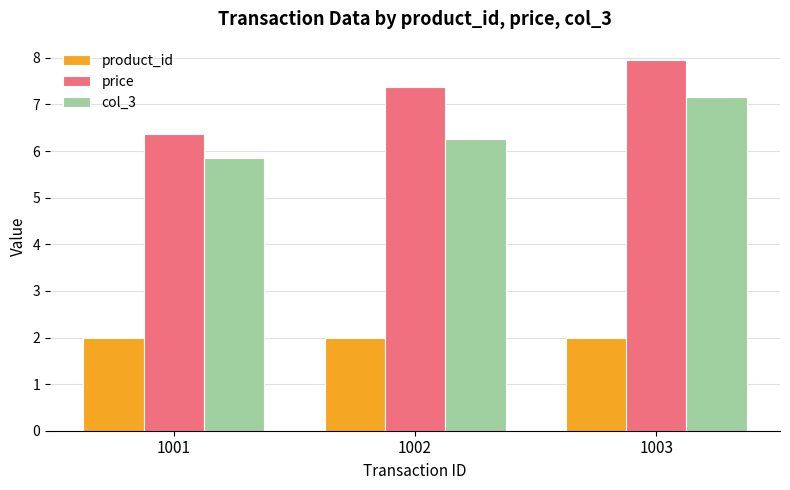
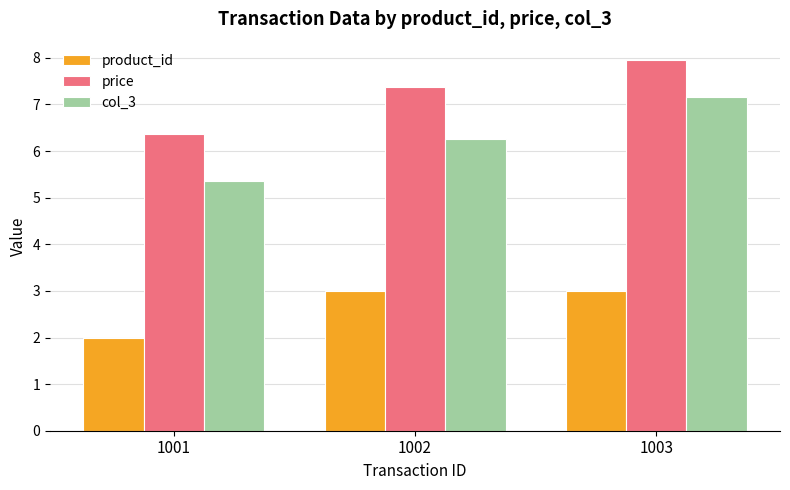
col_3, 1001: 5.9 -> 5.4
product_id, 1002: 2 -> 3
product_id, 1003: 2 -> 3
